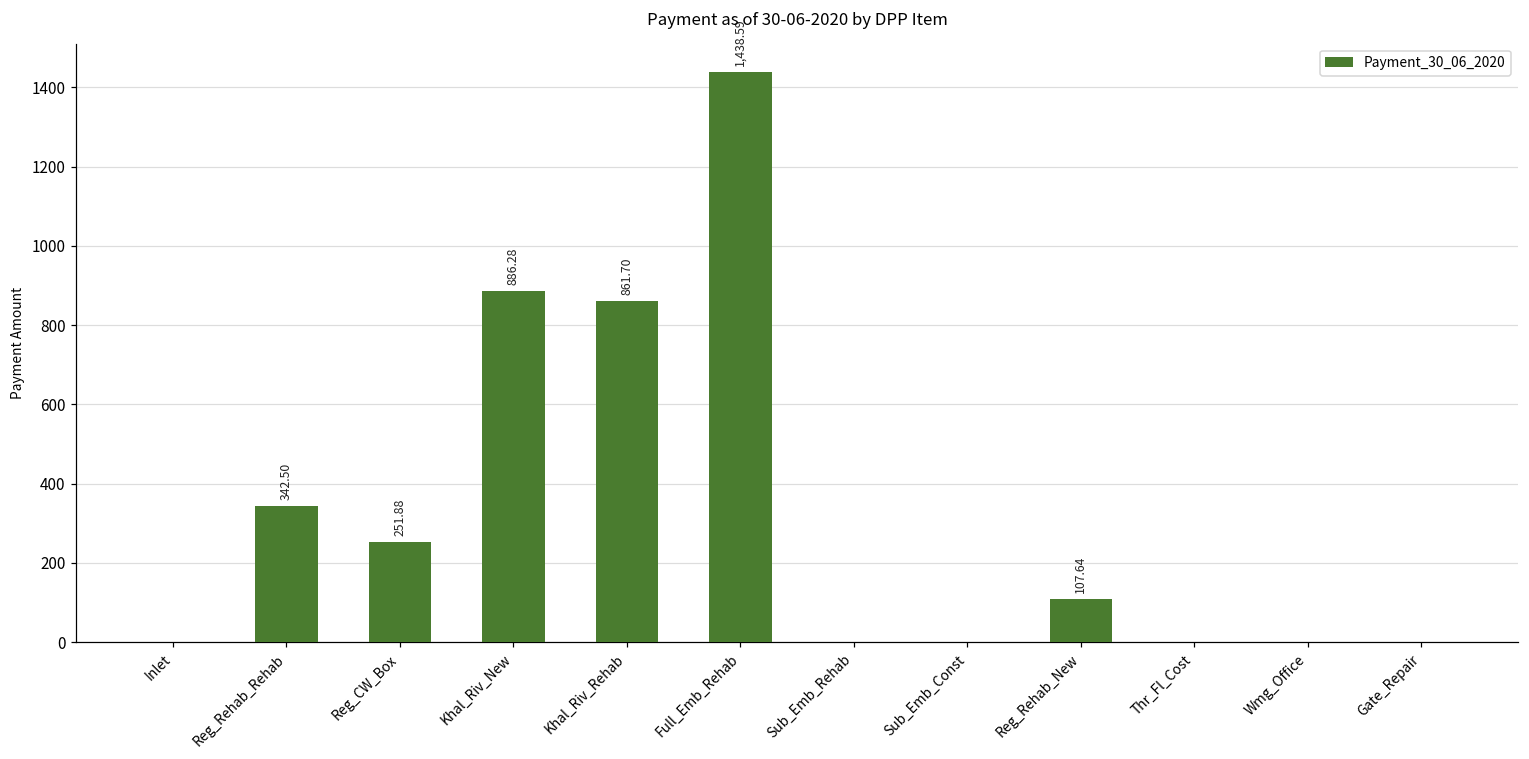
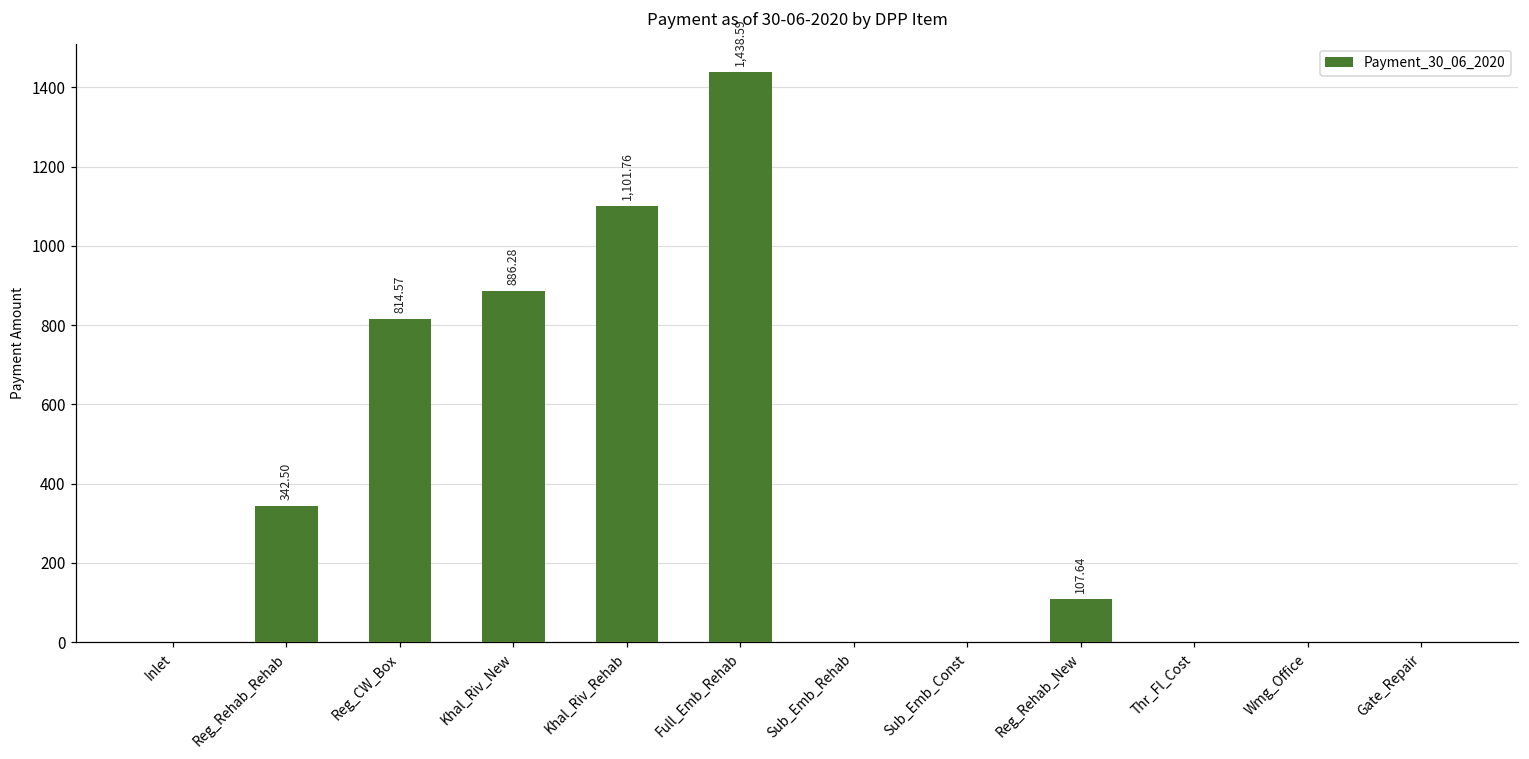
Reg_CW_Box: 251.88 -> 814.57
Khal_Riv_Rehab: 861.70 -> 1,101.76
